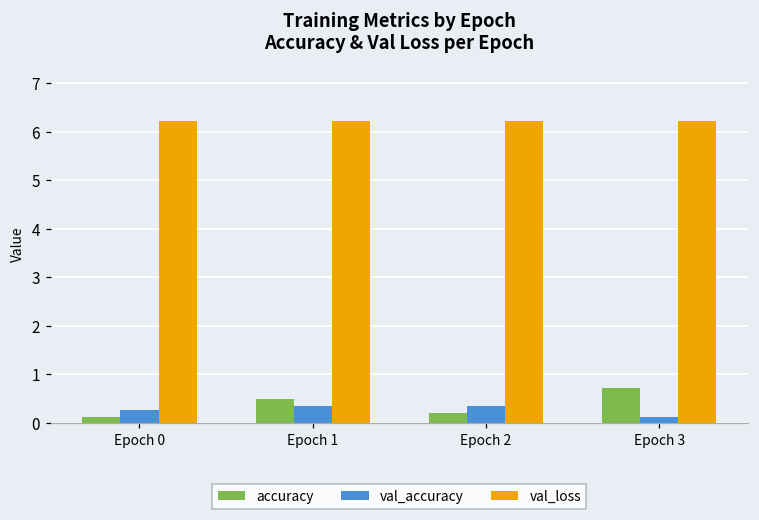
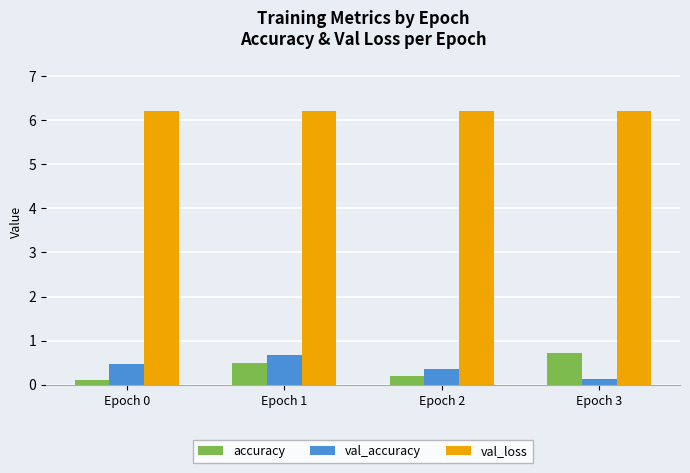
val_accuracy, Epoch 0: 0.3 -> 0.5
val_accuracy, Epoch 1: 0.3 -> 0.7
